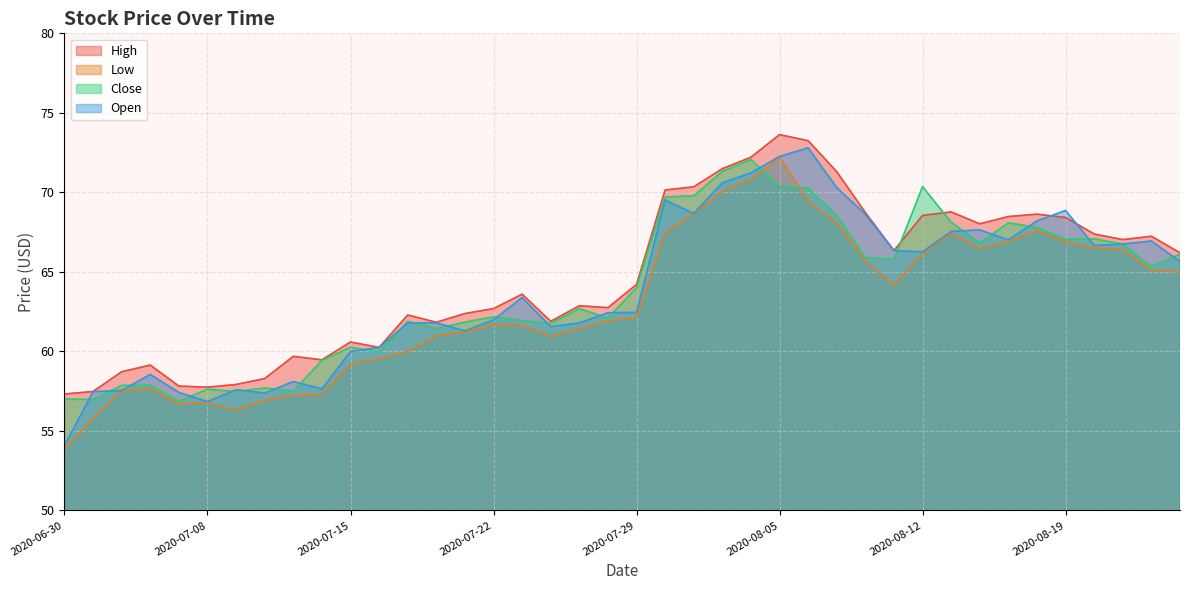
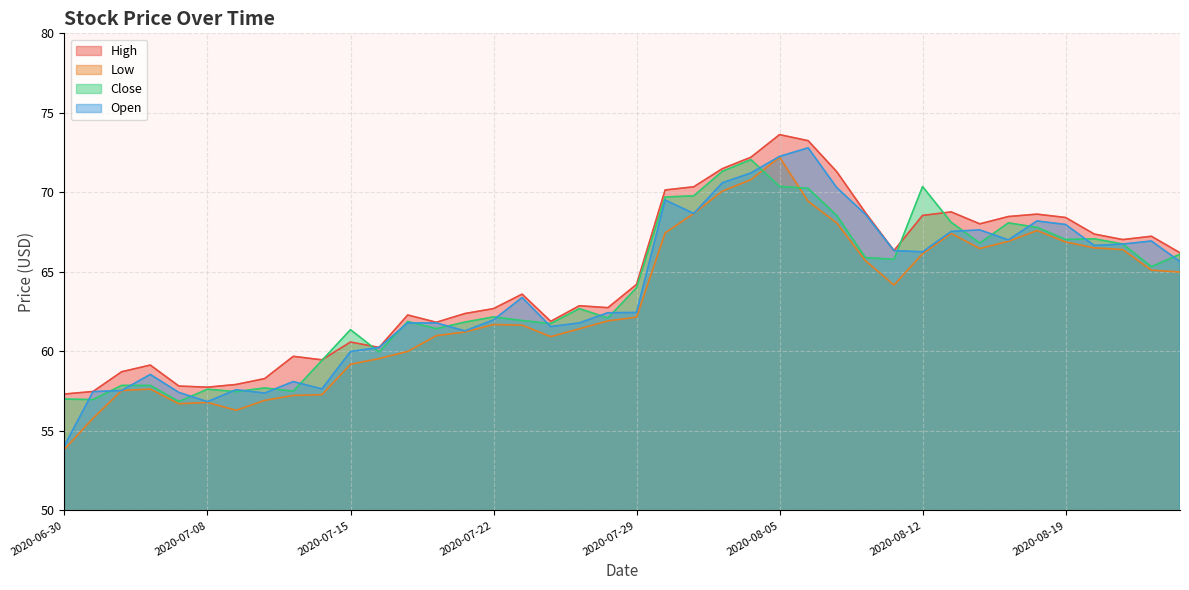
Close, 2020-07-15: 60.3 -> 61.4
Open, 2020-08-19: 68.9 -> 68.0
